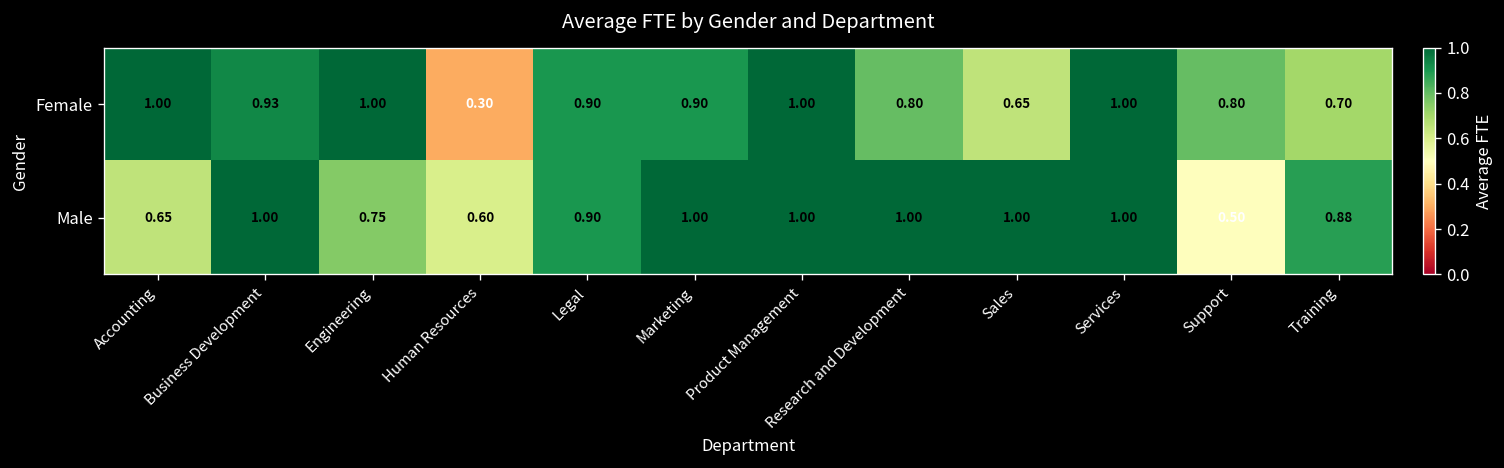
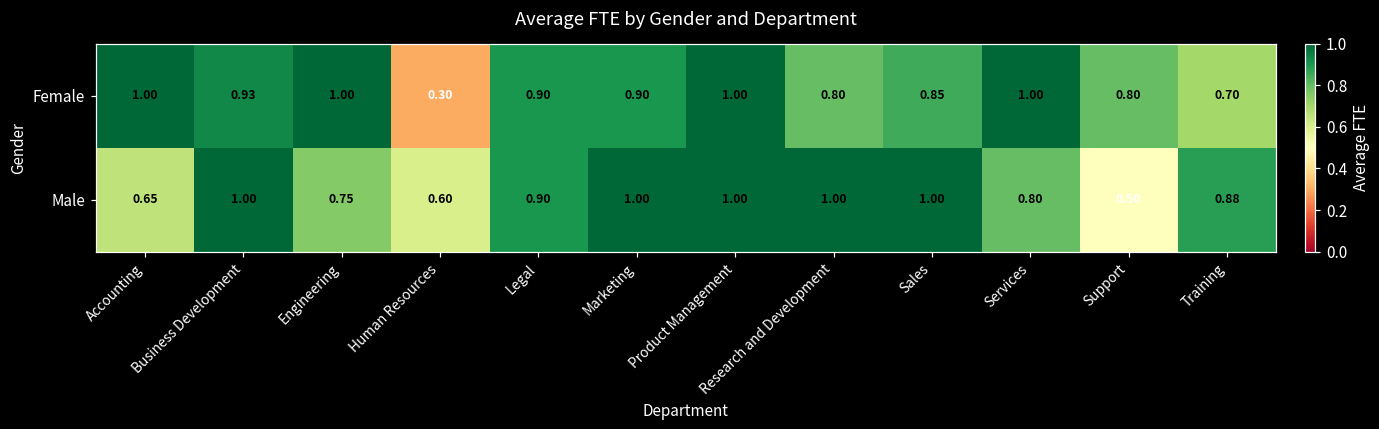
Female, Sales: 0.65 -> 0.85
Male, Services: 1.00 -> 0.80
